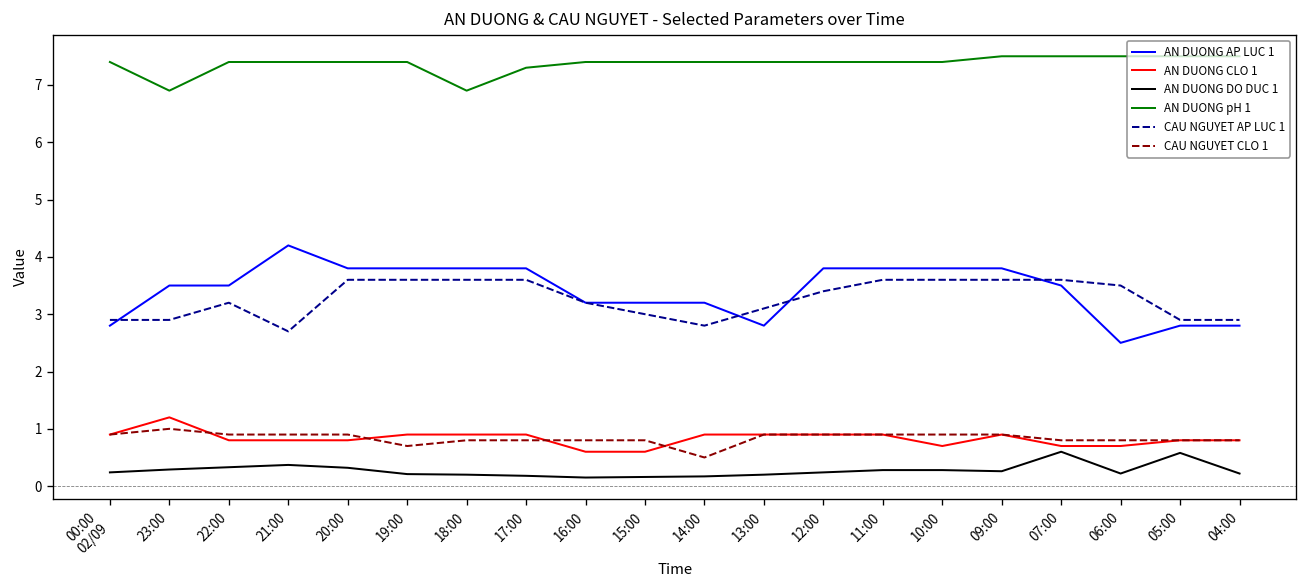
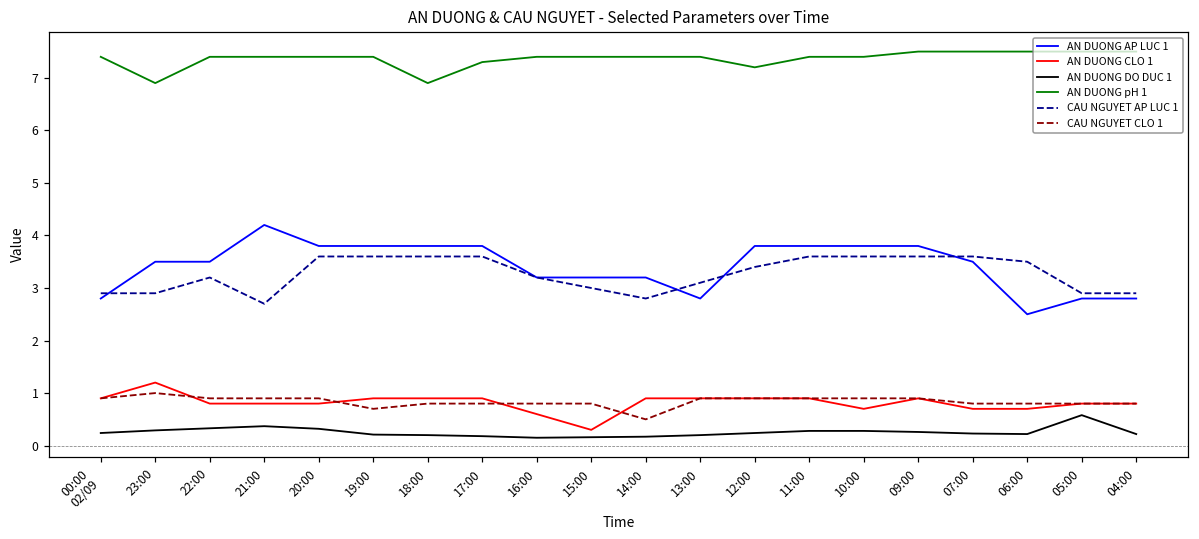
AN DUONG CLO 1, 15:00: 0.6 -> 0.3
AN DUONG pH 1, 12:00: 7.4 -> 7.2
AN DUONG DO DUC 1, 07:00: 0.6 -> 0.2
